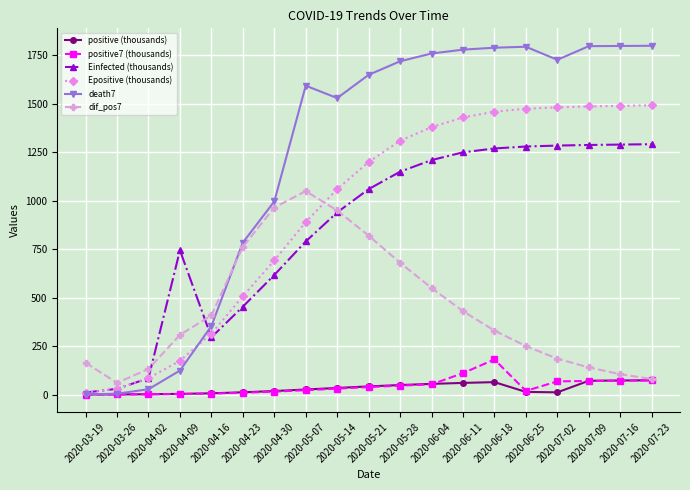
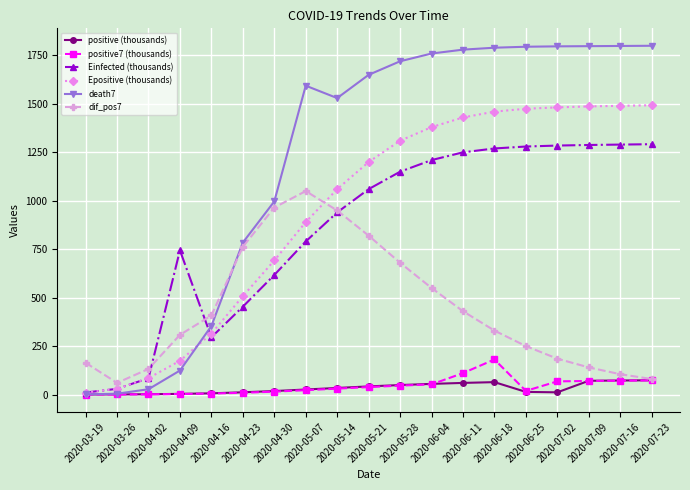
death7, 2020-07-02: 1730 -> 1800
